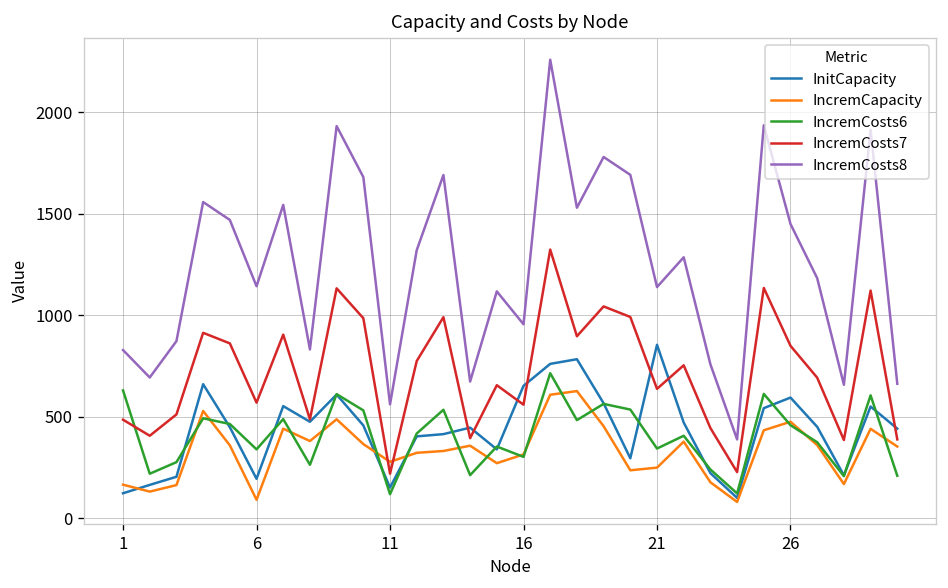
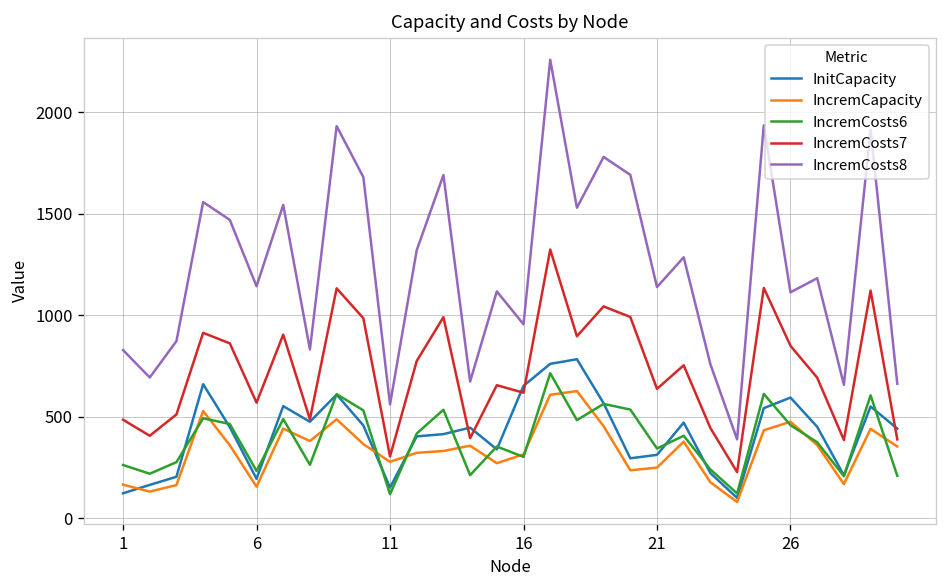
IncremCosts6, 1: 630 -> 260
IncremCapacity, 6: 90 -> 160
IncremCosts6, 6: 340 -> 230
IncremCosts7, 11: 220 -> 310
IncremCosts7, 16: 560 -> 620
InitCapacity, 21: 850 -> 310
IncremCosts8, 26: 1450 -> 1110
